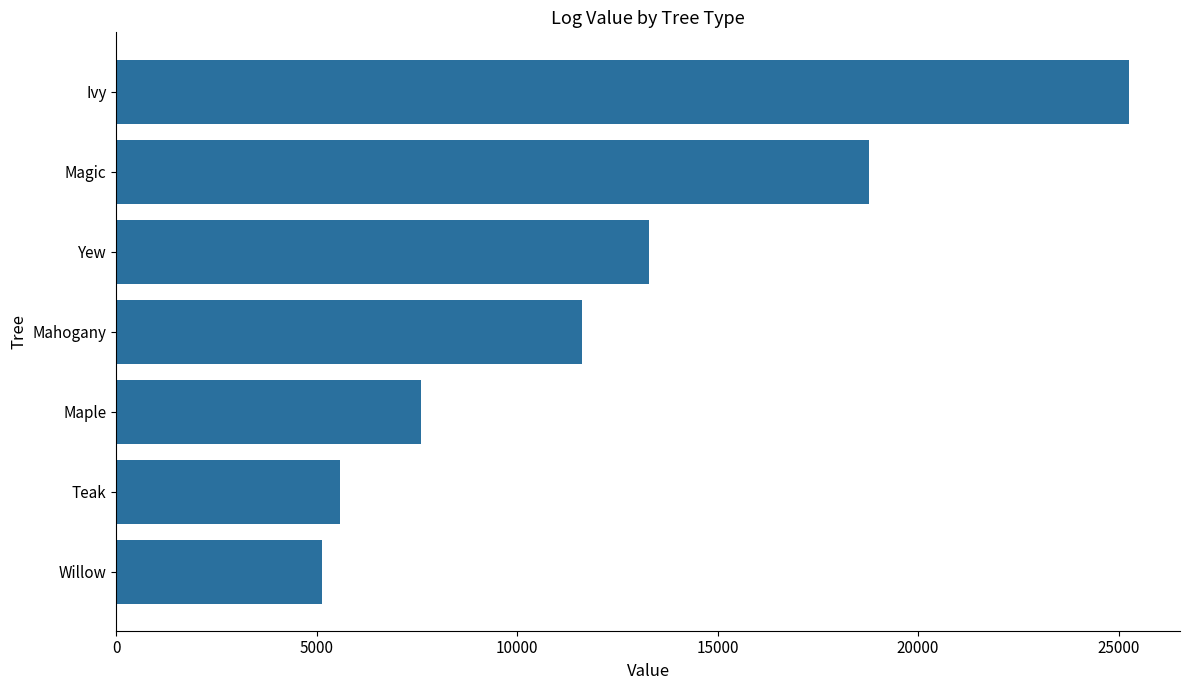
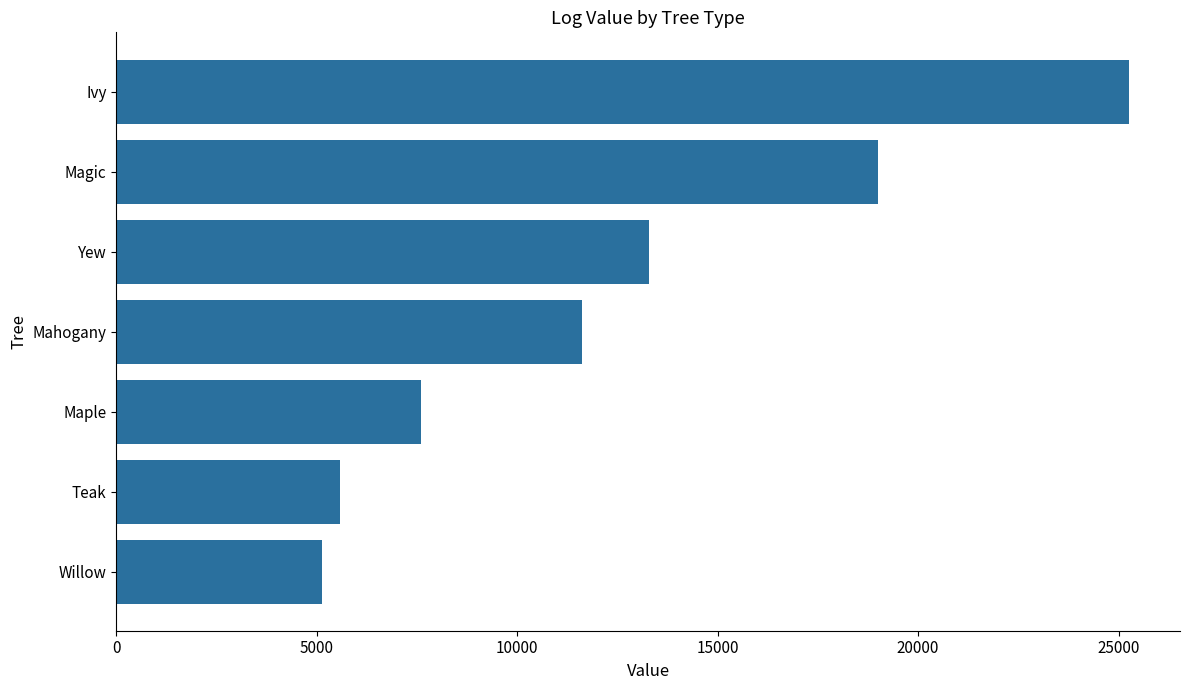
Magic: 18800 -> 19000
